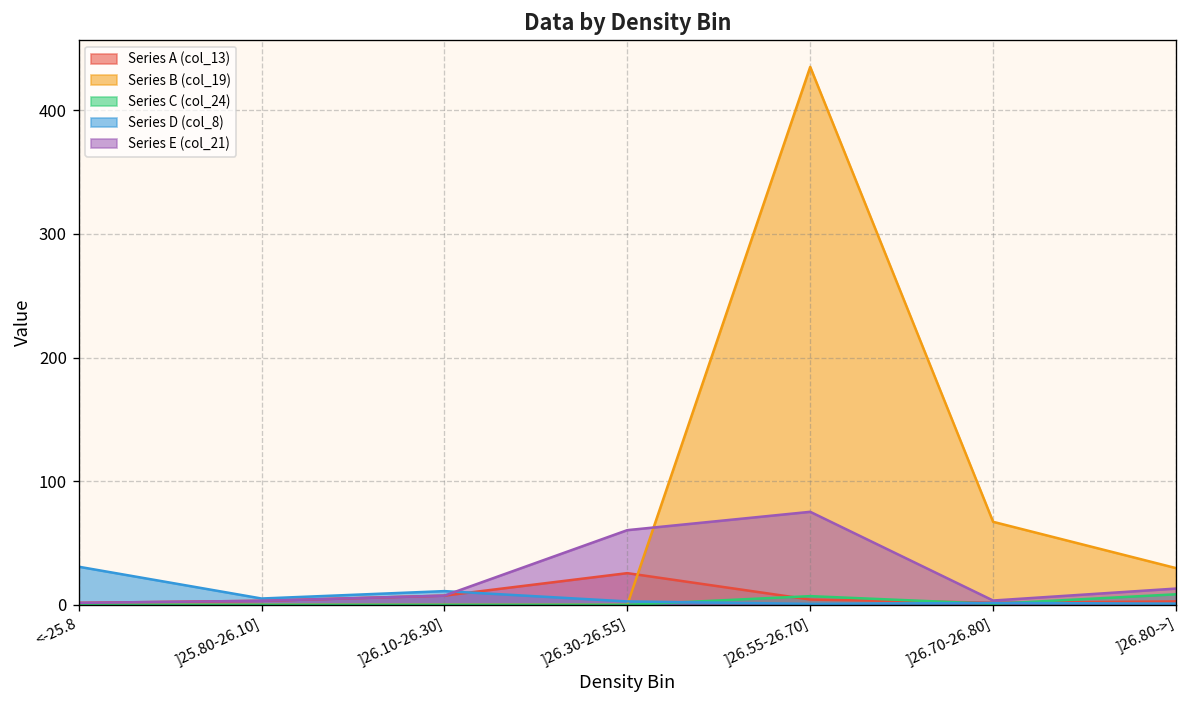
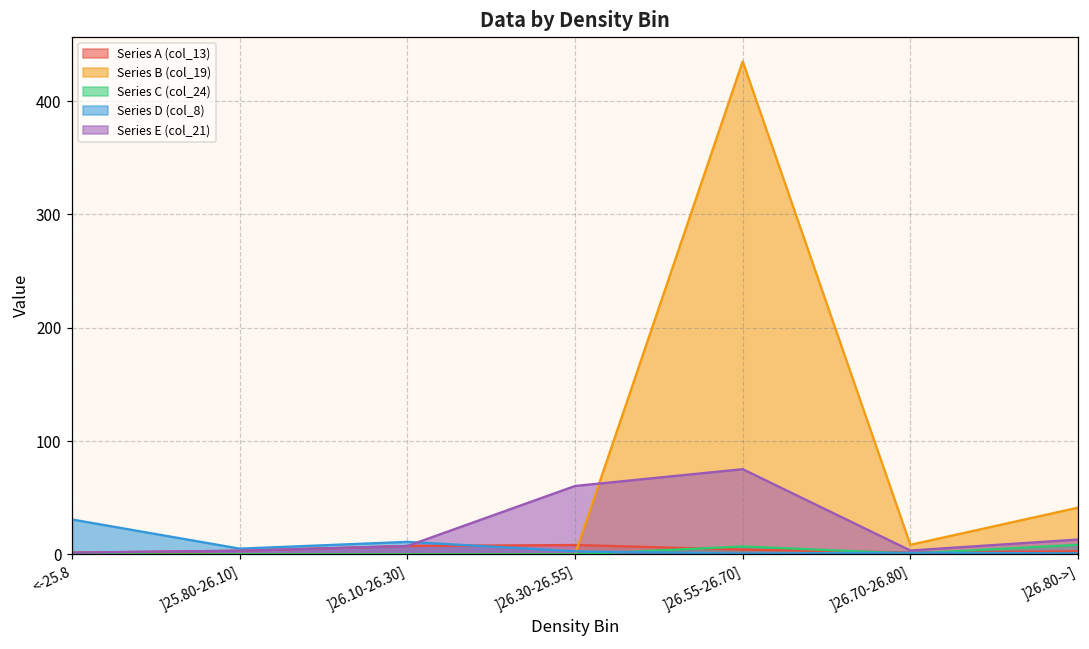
Series A (col_13), ]26.30-26.55]: 26 -> 8
Series B (col_19), ]26.70-26.80]: 67 -> 8
Series B (col_19), ]26.80->]: 30 -> 41
